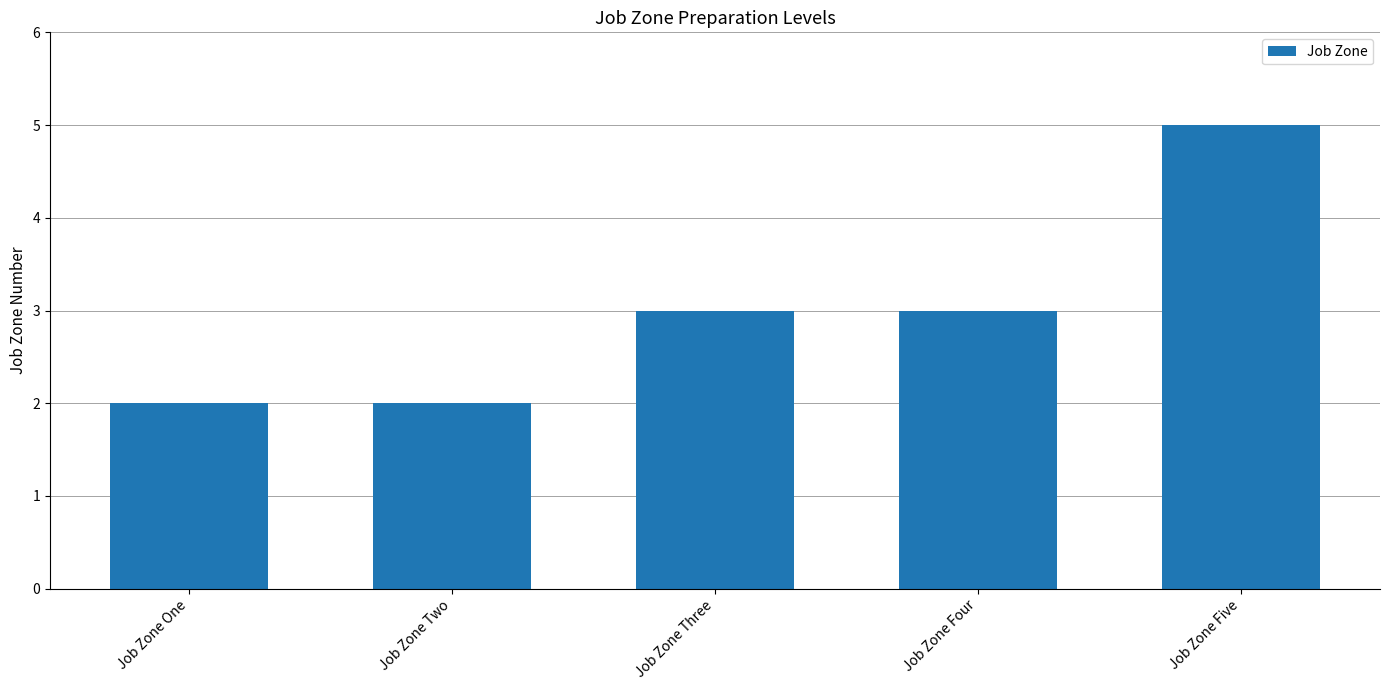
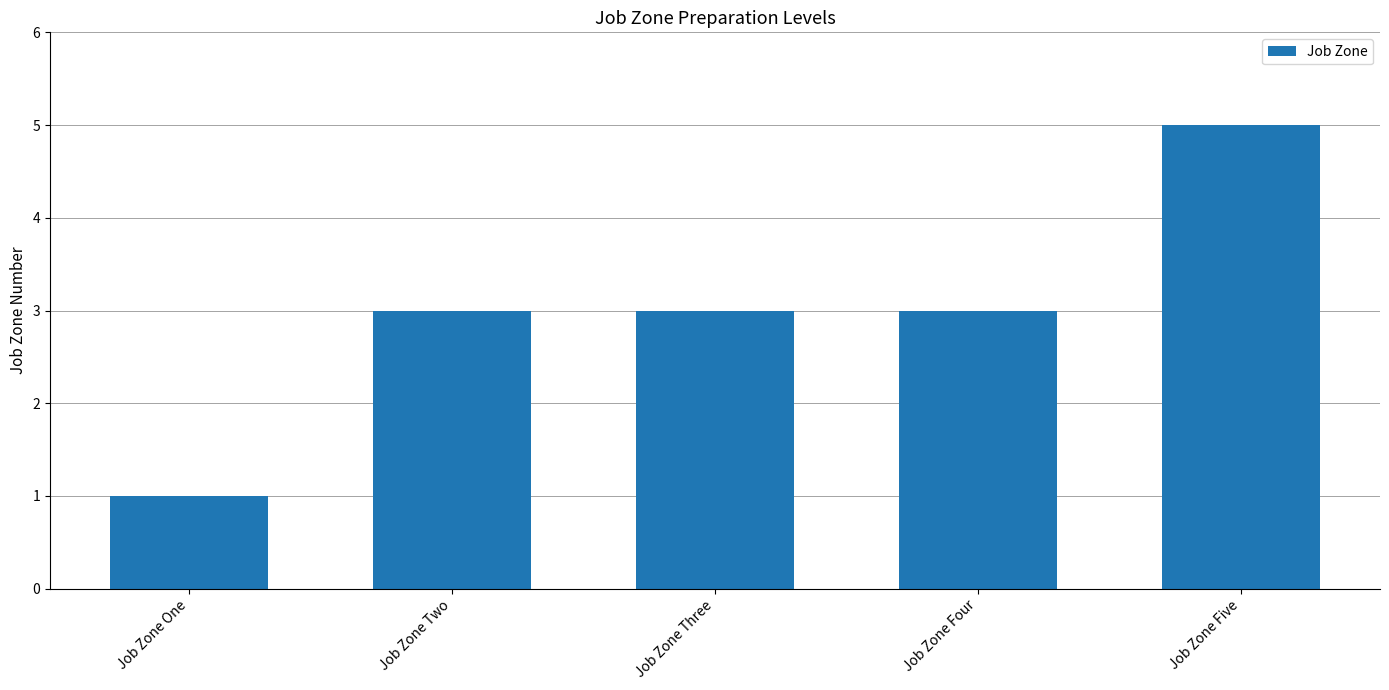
Job Zone One: 2 -> 1
Job Zone Two: 2 -> 3
